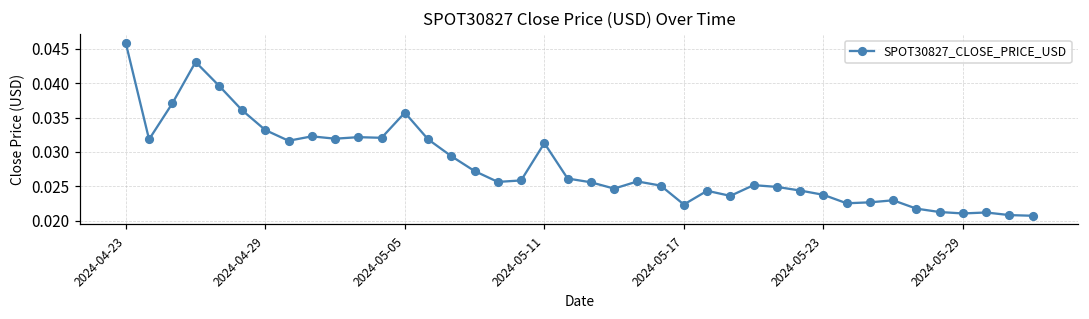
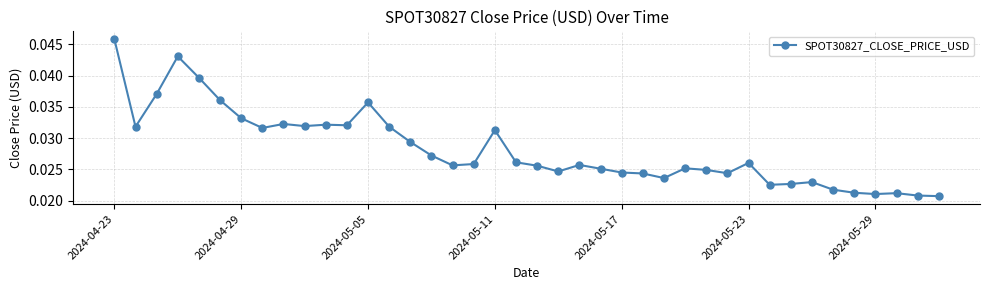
2024-05-17: 0.022 -> 0.024
2024-05-23: 0.024 -> 0.026
